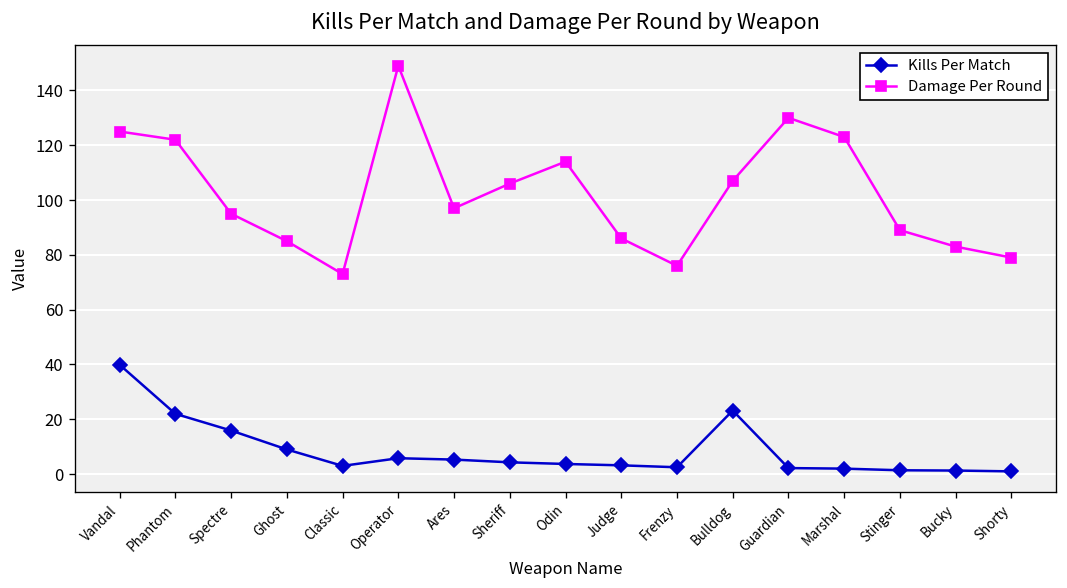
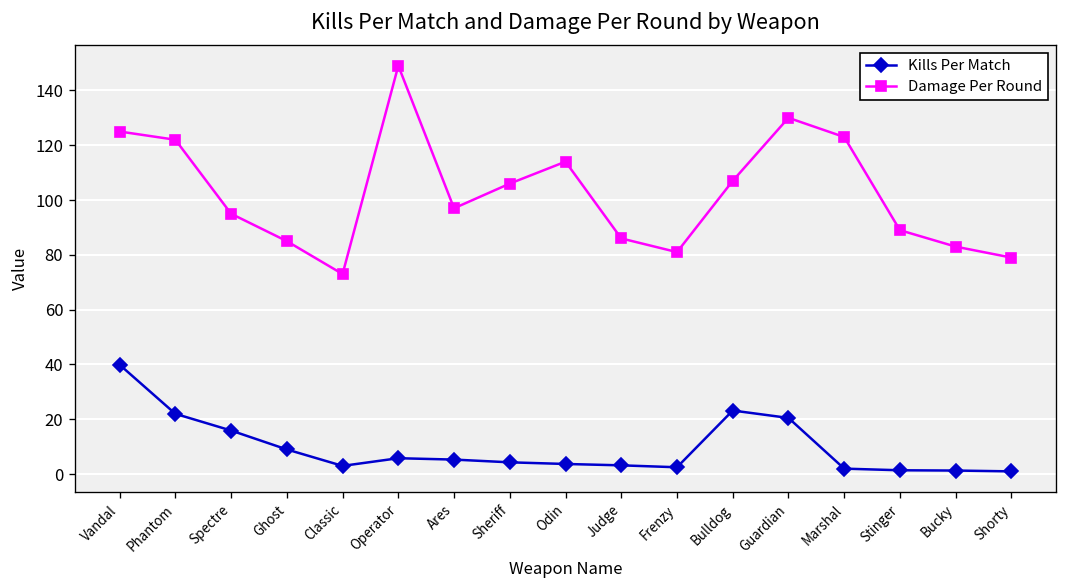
Damage Per Round, Frenzy: 76 -> 81
Kills Per Match, Guardian: 2 -> 21
